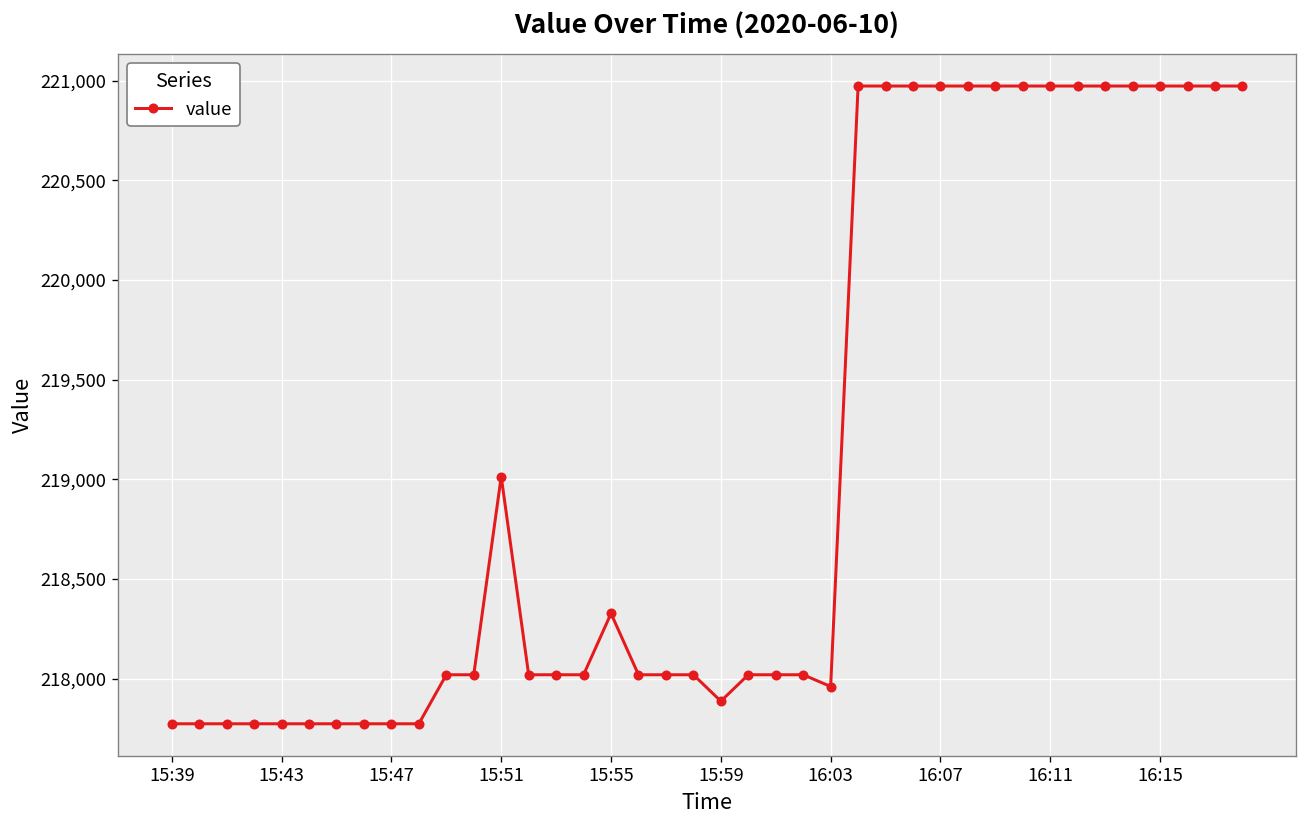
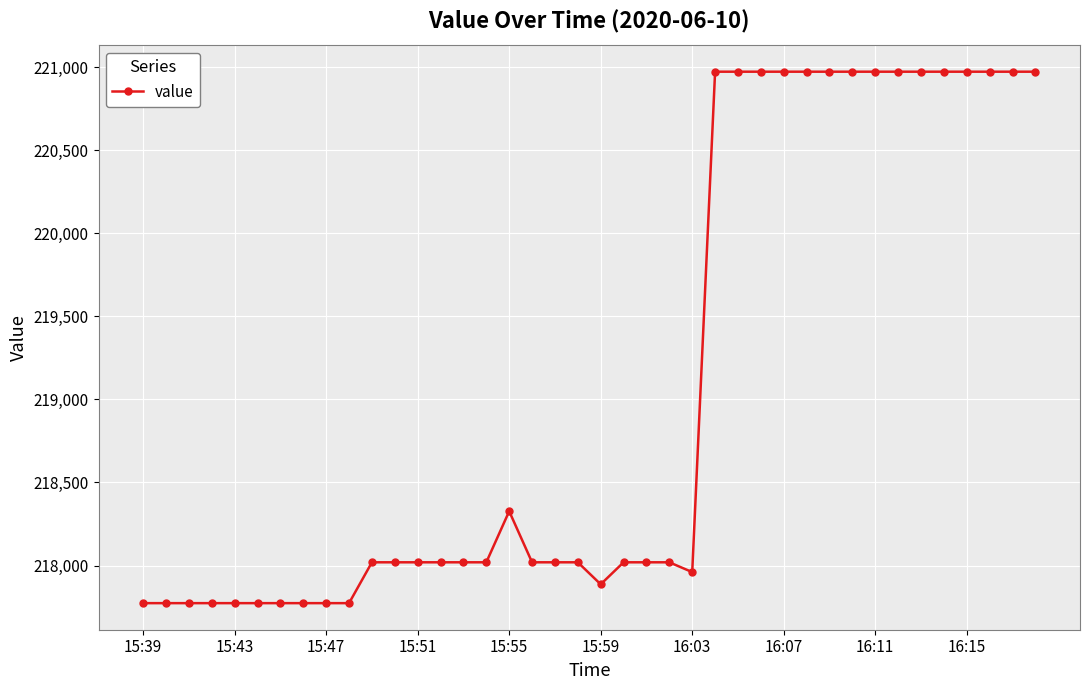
15:51: 219,010 -> 218,020
